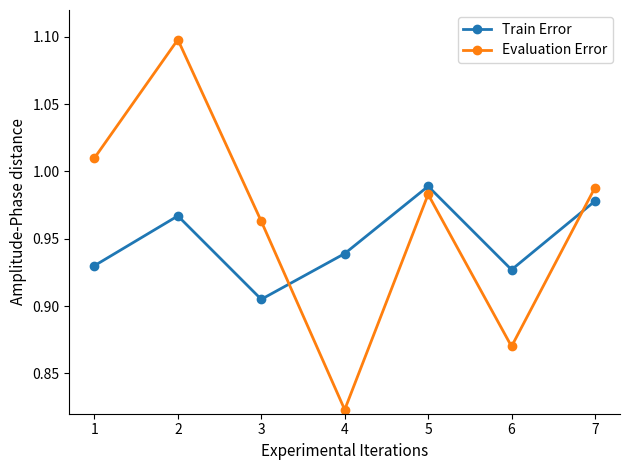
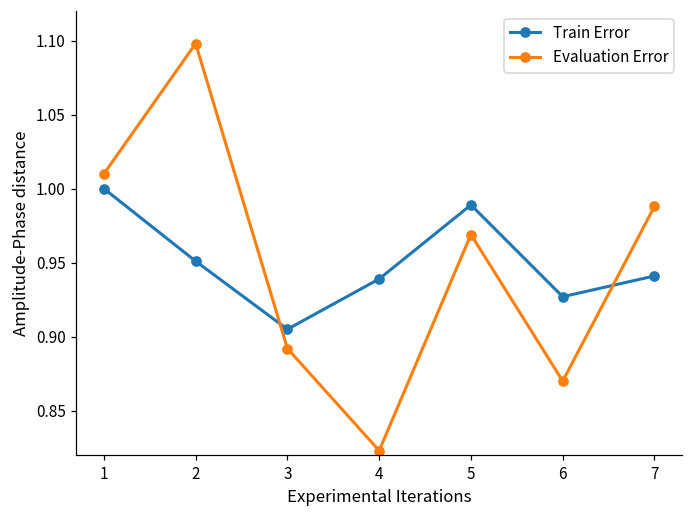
Train Error, 1: 0.93 -> 1.00
Train Error, 2: 0.967 -> 0.951
Evaluation Error, 3: 0.963 -> 0.892
Evaluation Error, 5: 0.983 -> 0.969
Train Error, 7: 0.978 -> 0.941
